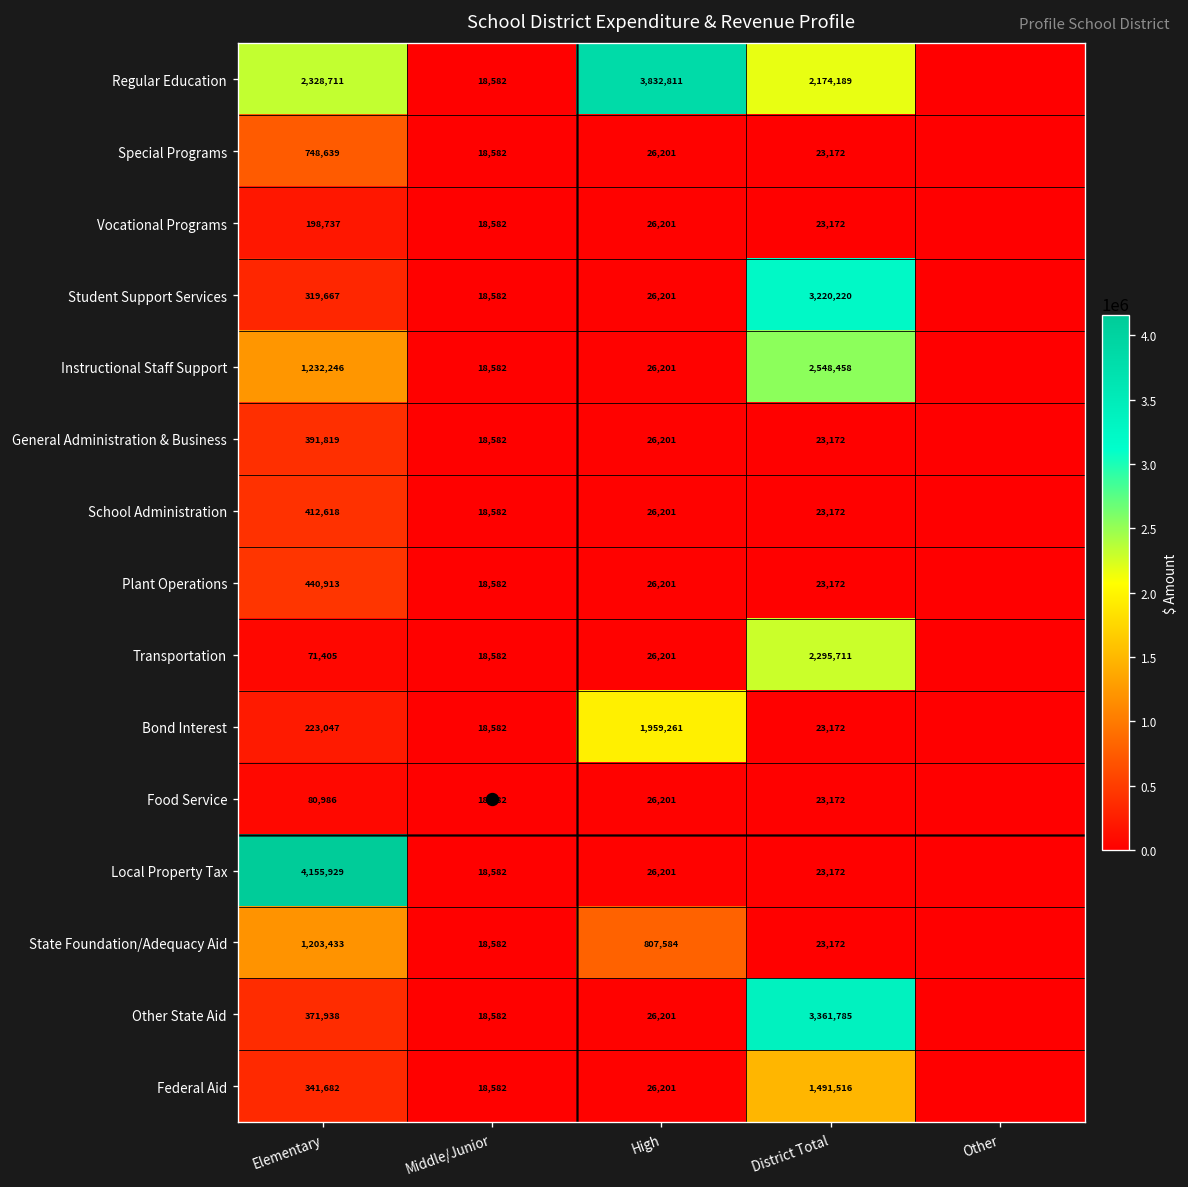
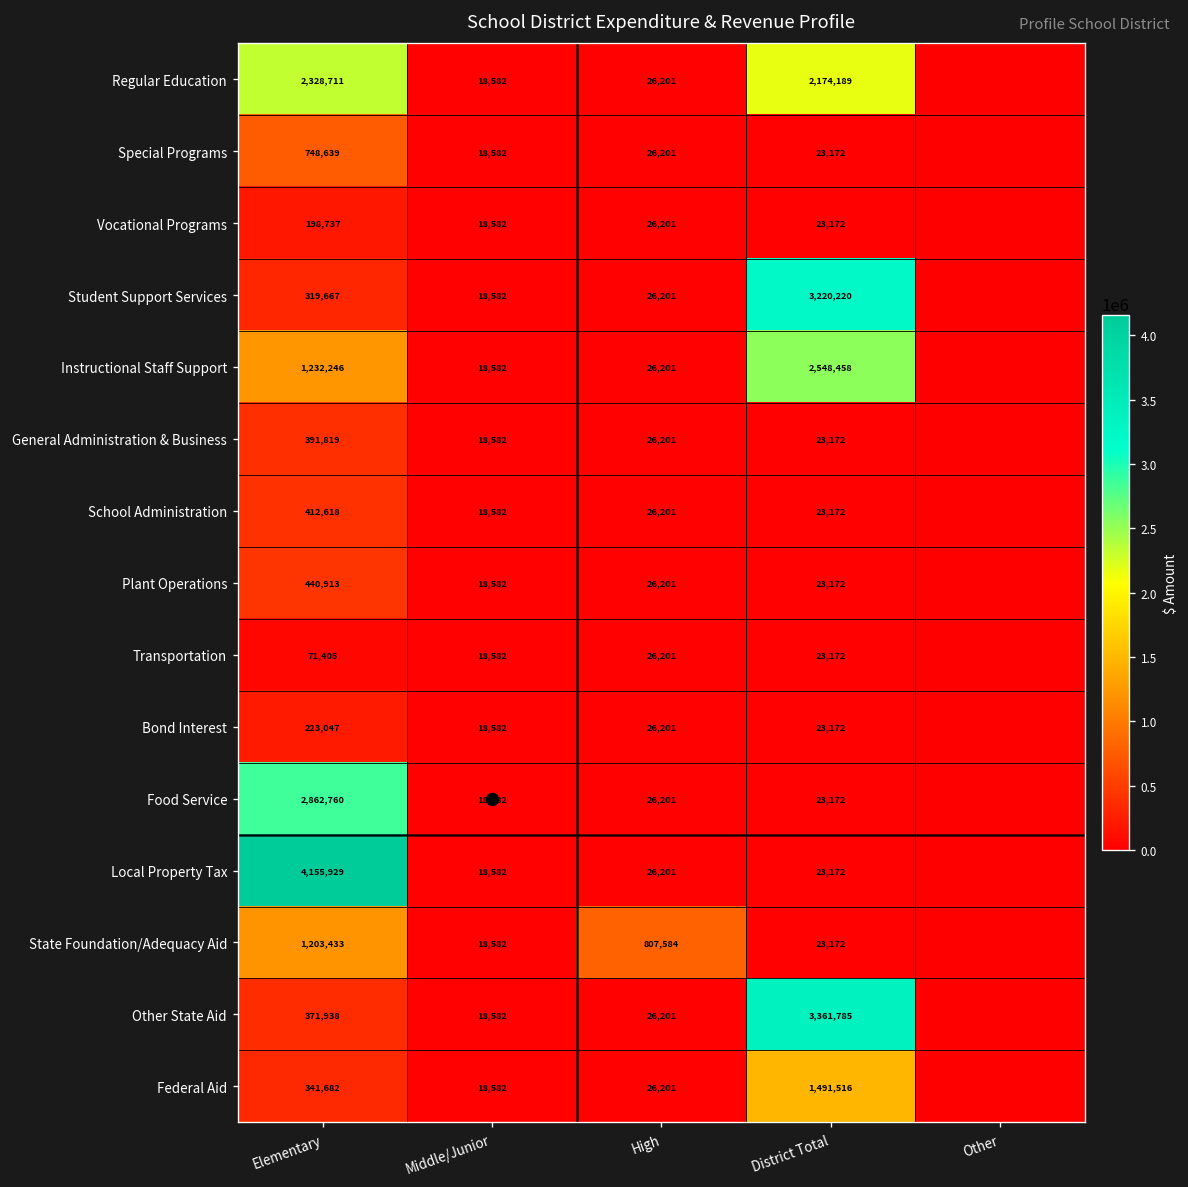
Regular Education, High: 3,832,811 -> 26,201
Transportation, District Total: 2,295,711 -> 23,172
Bond Interest, High: 1,959,261 -> 26,201
Food Service, Elementary: 80,986 -> 2,862,760
